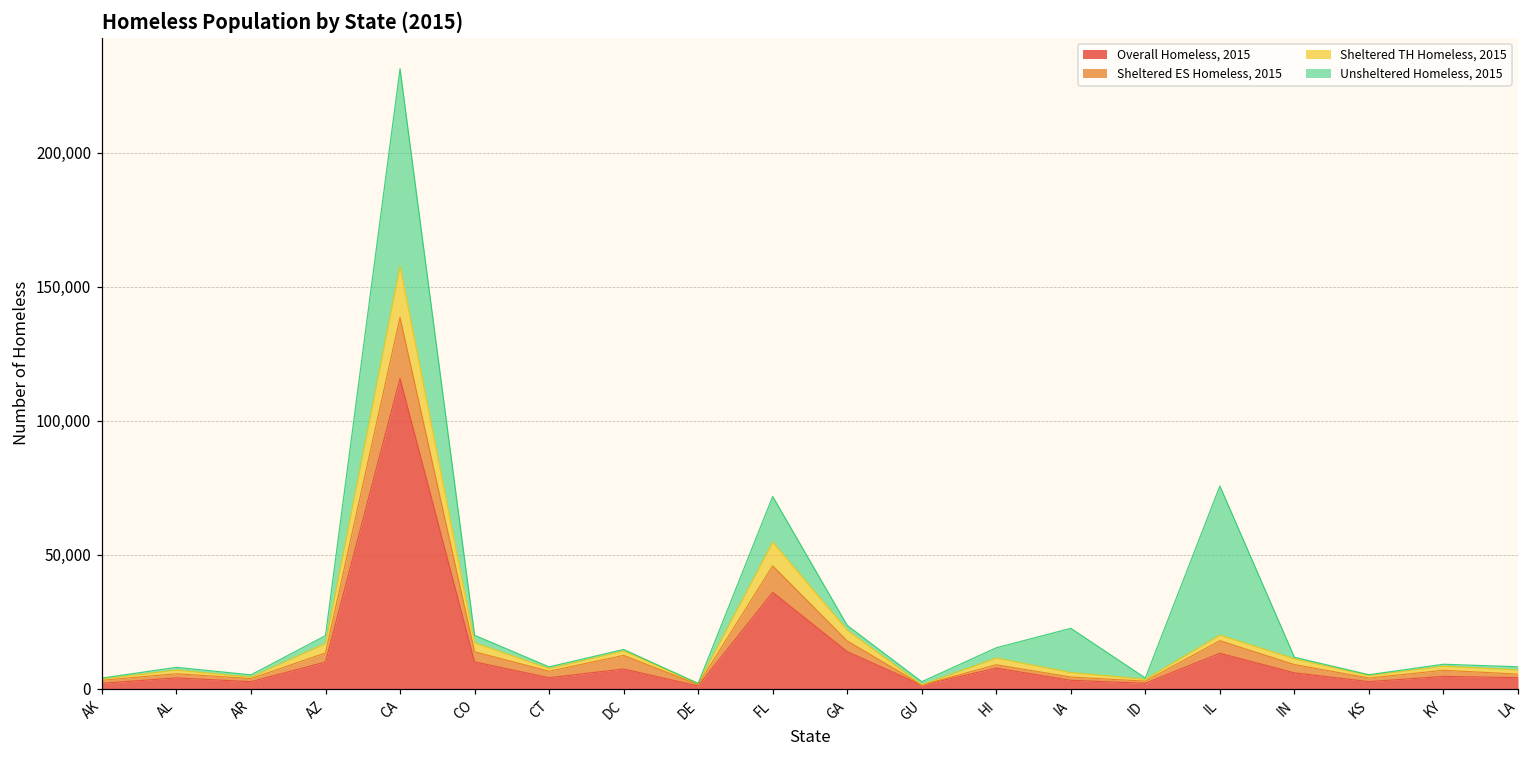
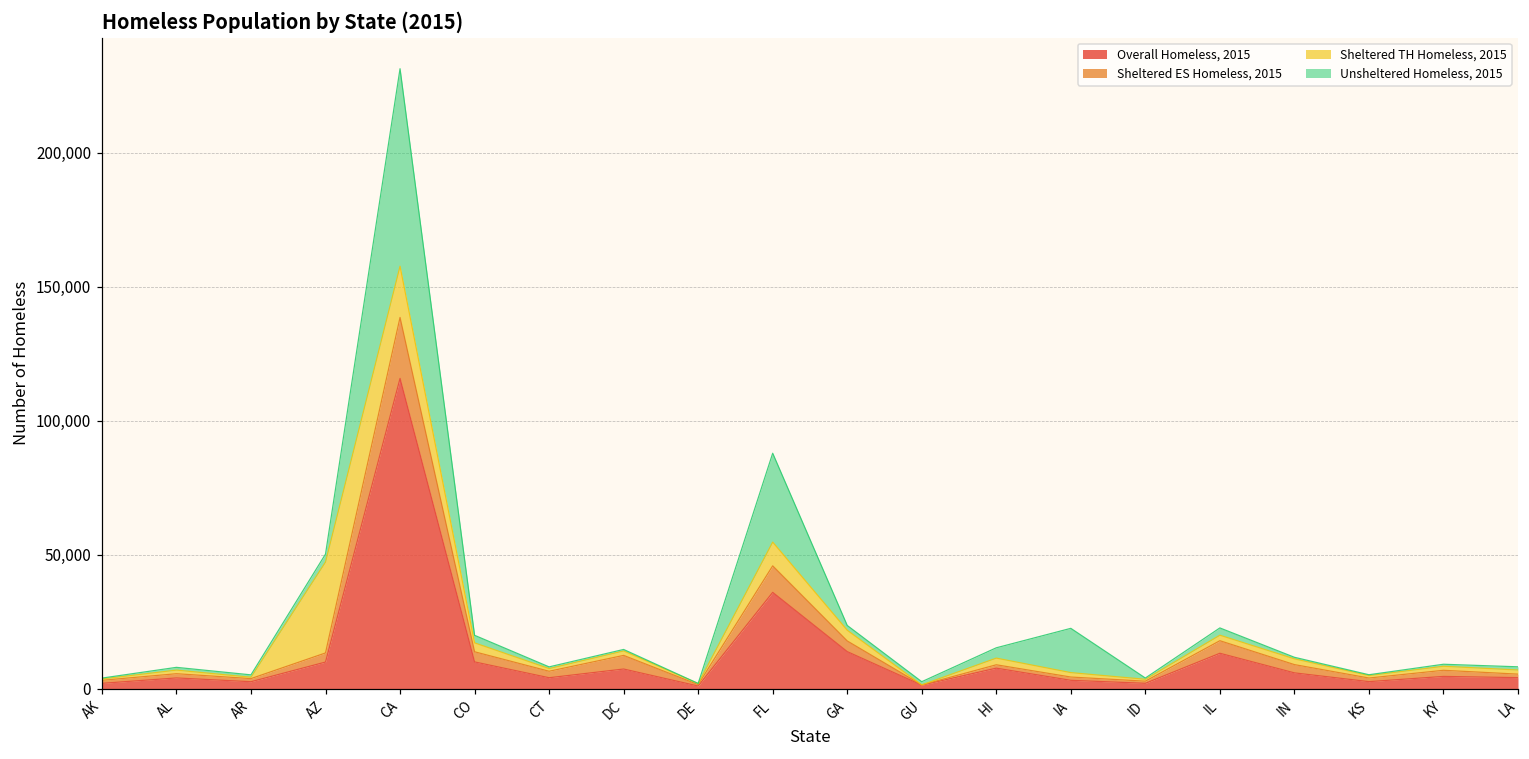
Sheltered TH Homeless, 2015, AZ: 4,000 -> 34,000
Unsheltered Homeless, 2015, FL: 17,000 -> 33,000
Unsheltered Homeless, 2015, IL: 56,000 -> 3,000
